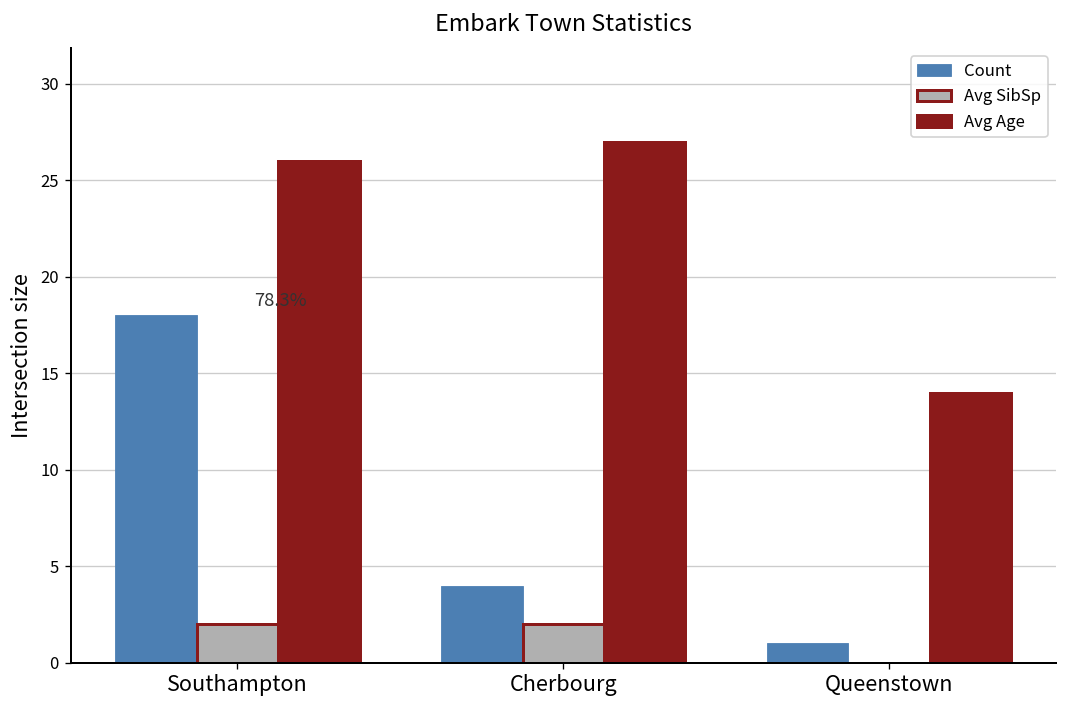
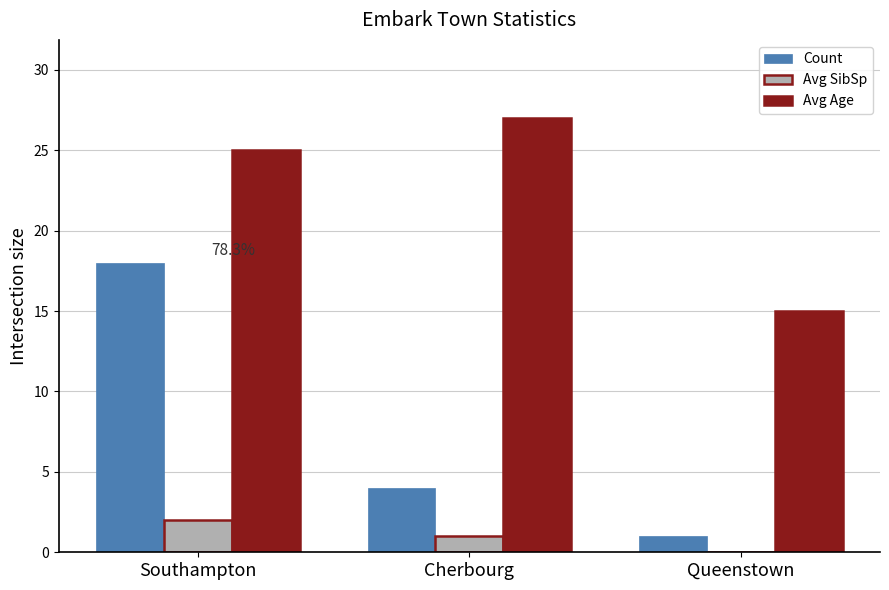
Avg Age, Southampton: 26 -> 25
Avg SibSp, Cherbourg: 2 -> 1
Avg Age, Queenstown: 14 -> 15
